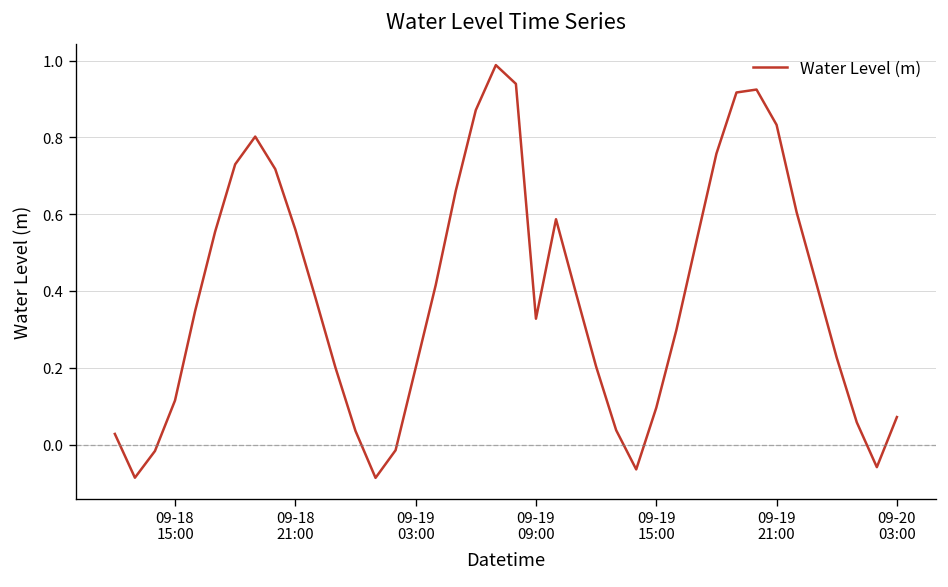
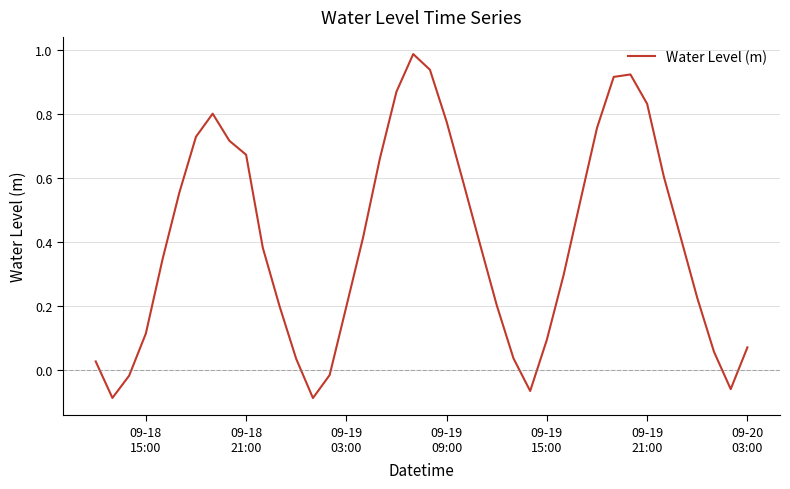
09-18 21:00: 0.56 -> 0.67
09-19 09:00: 0.33 -> 0.78
